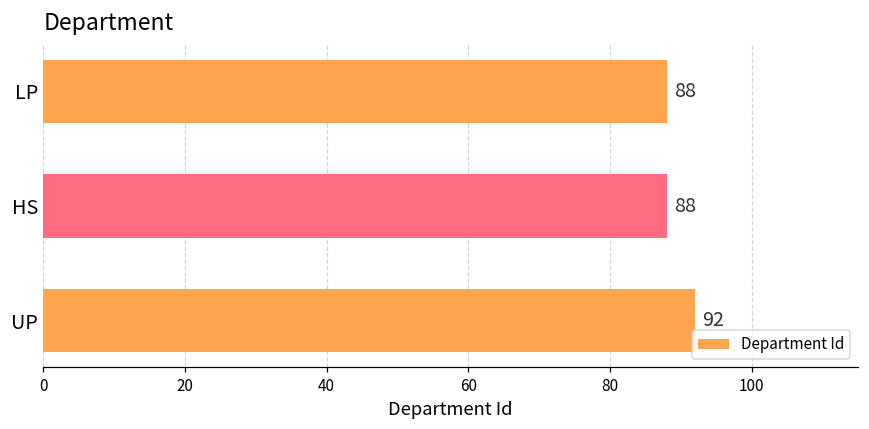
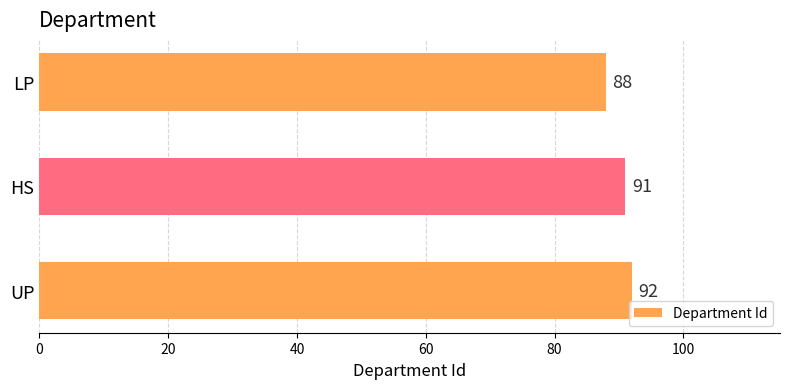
HS: 88 -> 91
